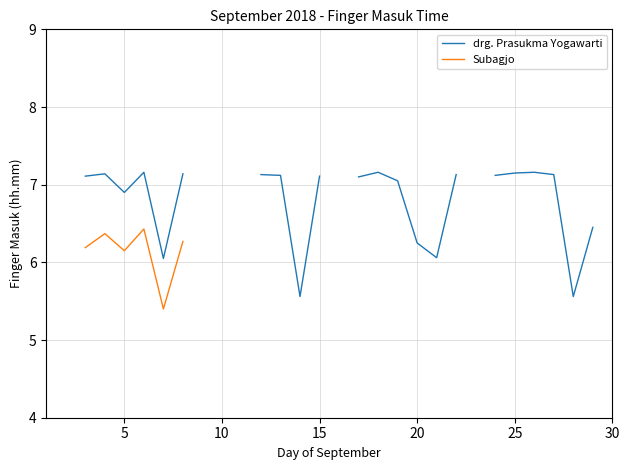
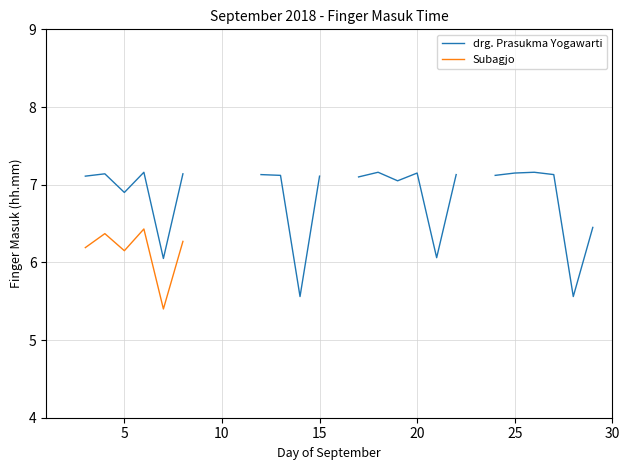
drg. Prasukma Yogawarti, 20: 6.3 -> 7.2
